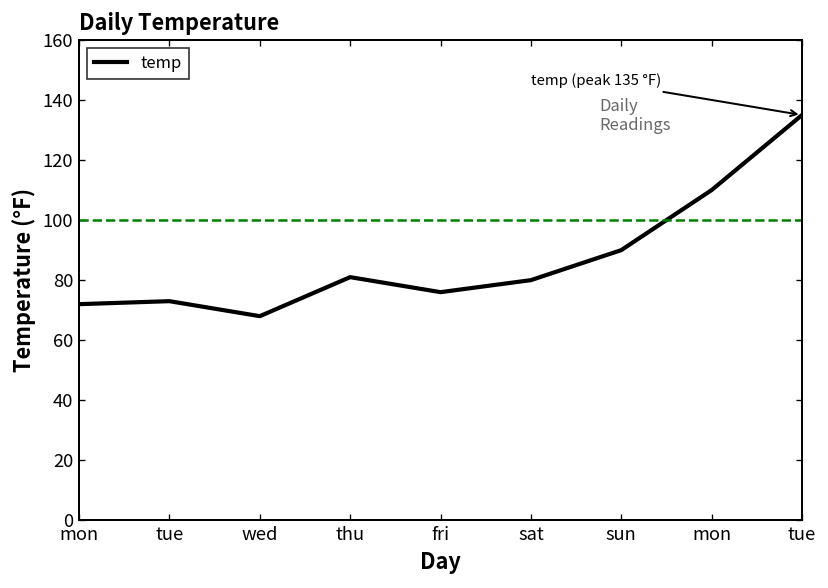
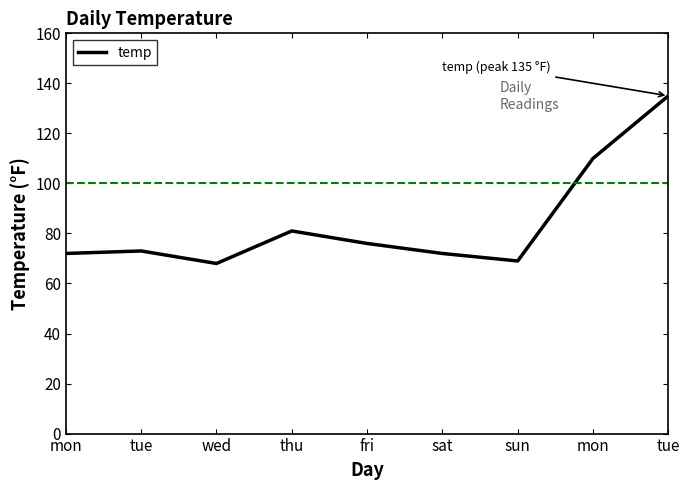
sat: 80 -> 72
sun: 90 -> 69
